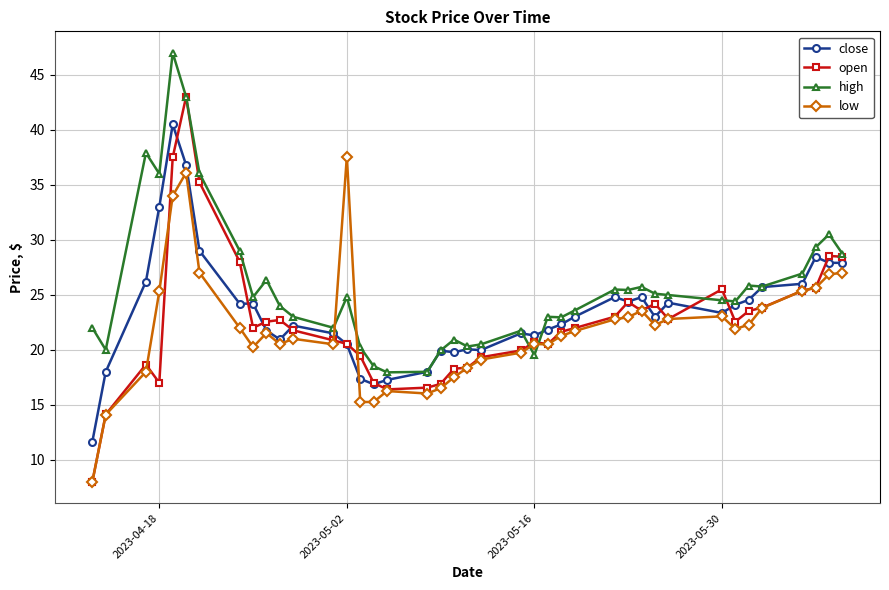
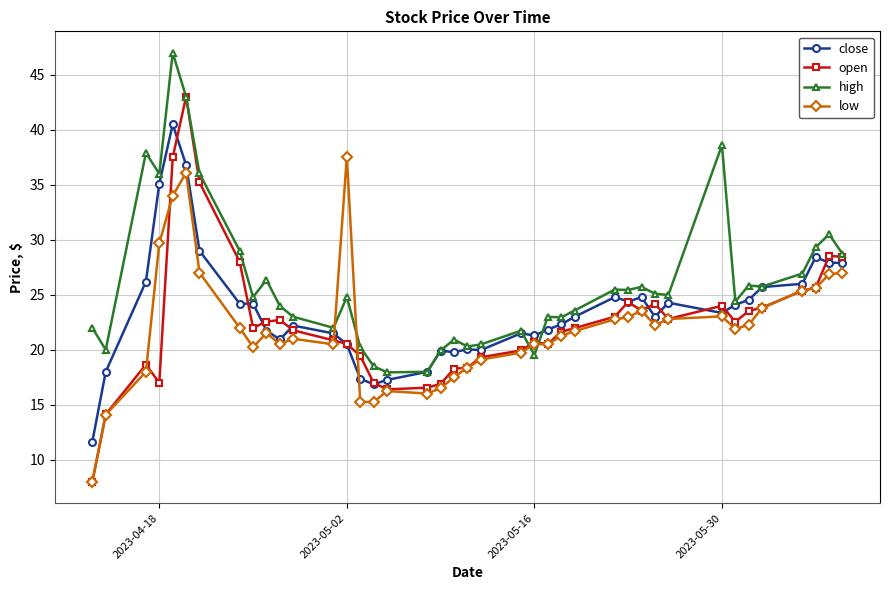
close, 2023-04-18: 33.0 -> 35.1
low, 2023-04-18: 25.3 -> 29.7
open, 2023-05-30: 25.5 -> 24.0
high, 2023-05-30: 24.5 -> 38.6
